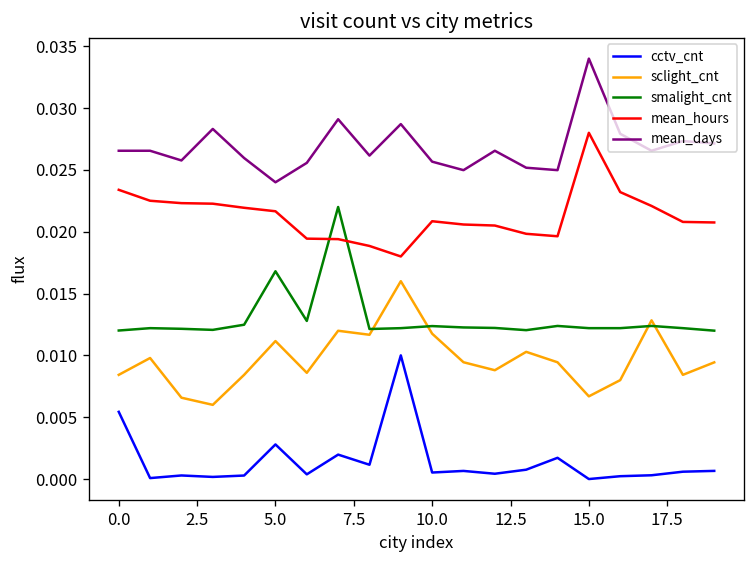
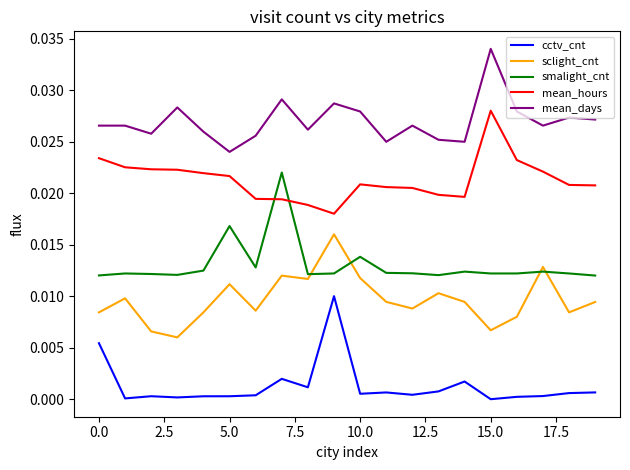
cctv_cnt, 5.0: 0.0028 -> 0.0003
smalight_cnt, 10.0: 0.0124 -> 0.0138
mean_days, 10.0: 0.0257 -> 0.0279
